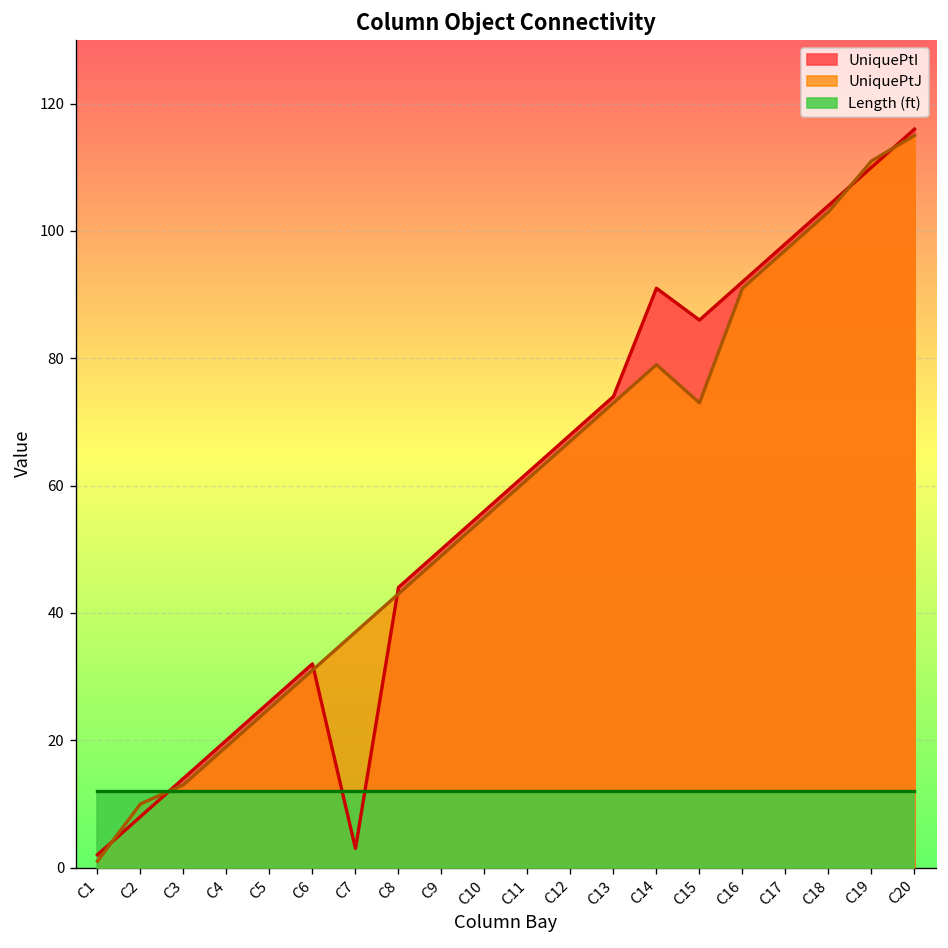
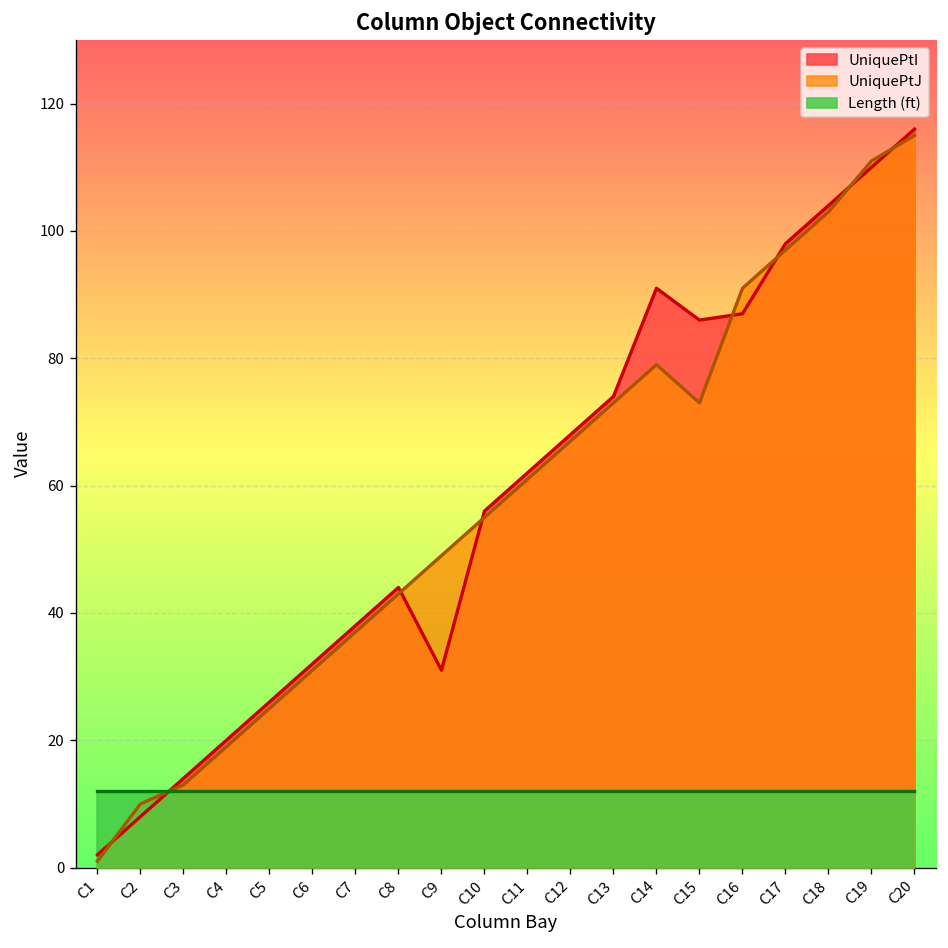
UniquePtI, C7: 3 -> 38
UniquePtI, C9: 50 -> 31
UniquePtI, C16: 92 -> 87
